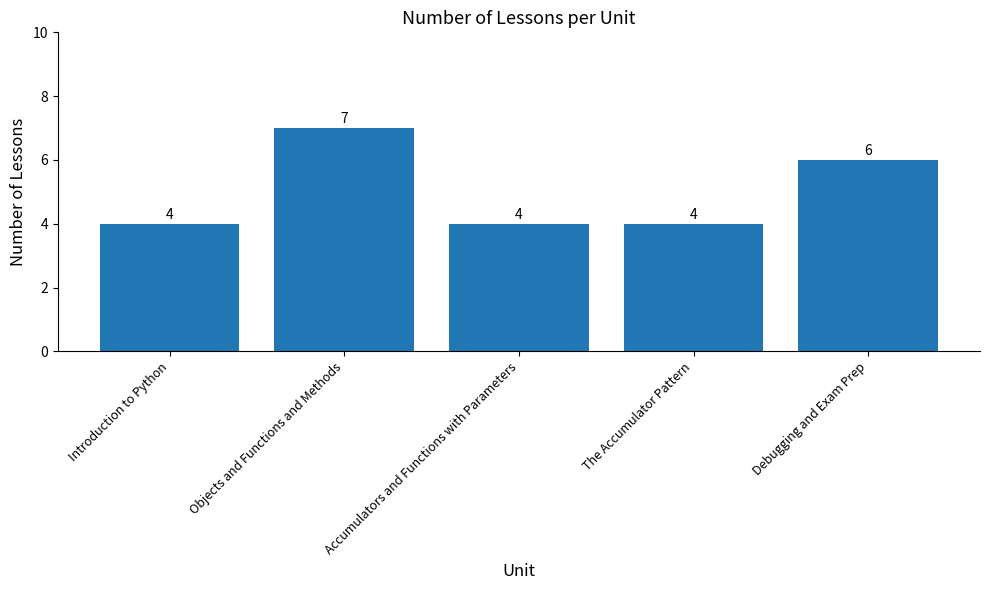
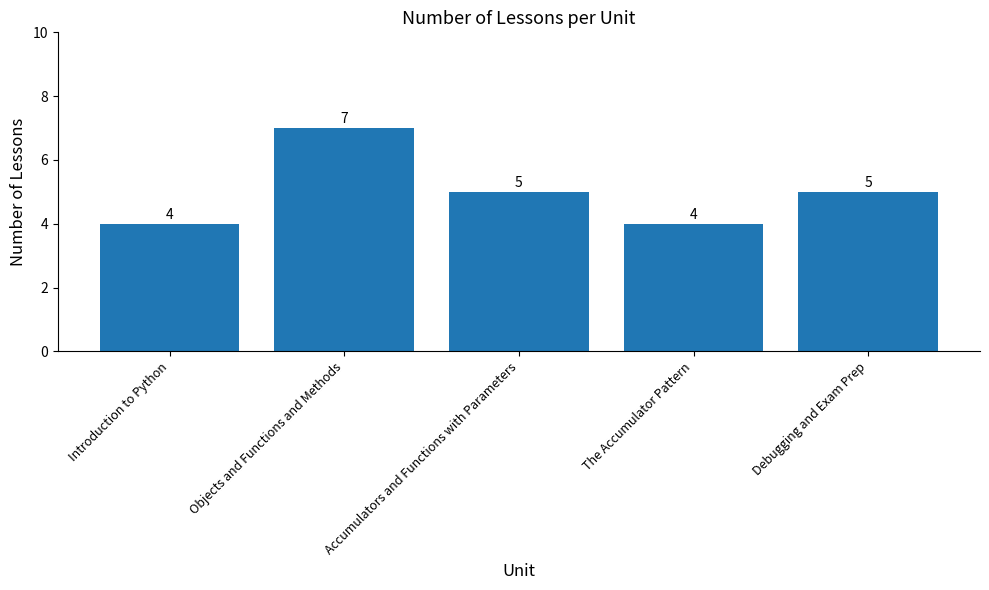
Accumulators and Functions with Parameters: 4 -> 5
Debugging and Exam Prep: 6 -> 5
